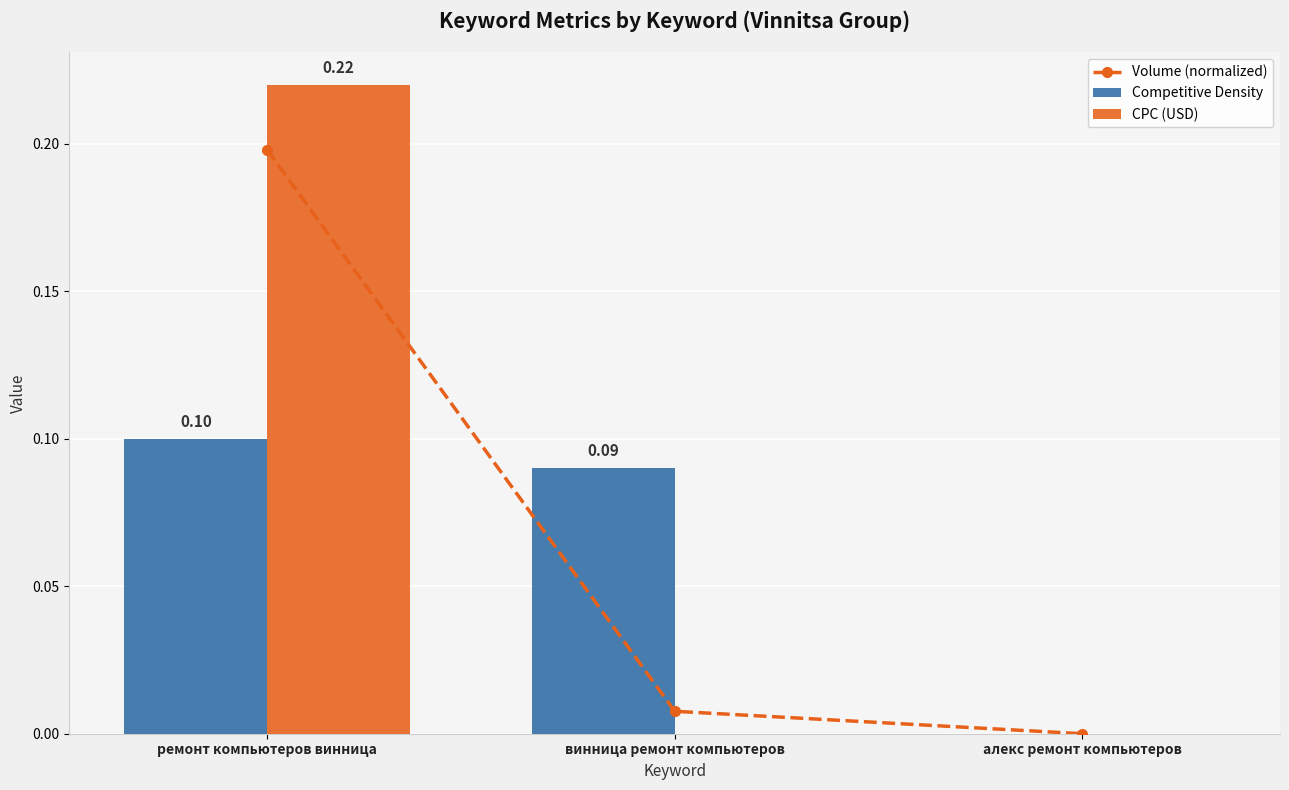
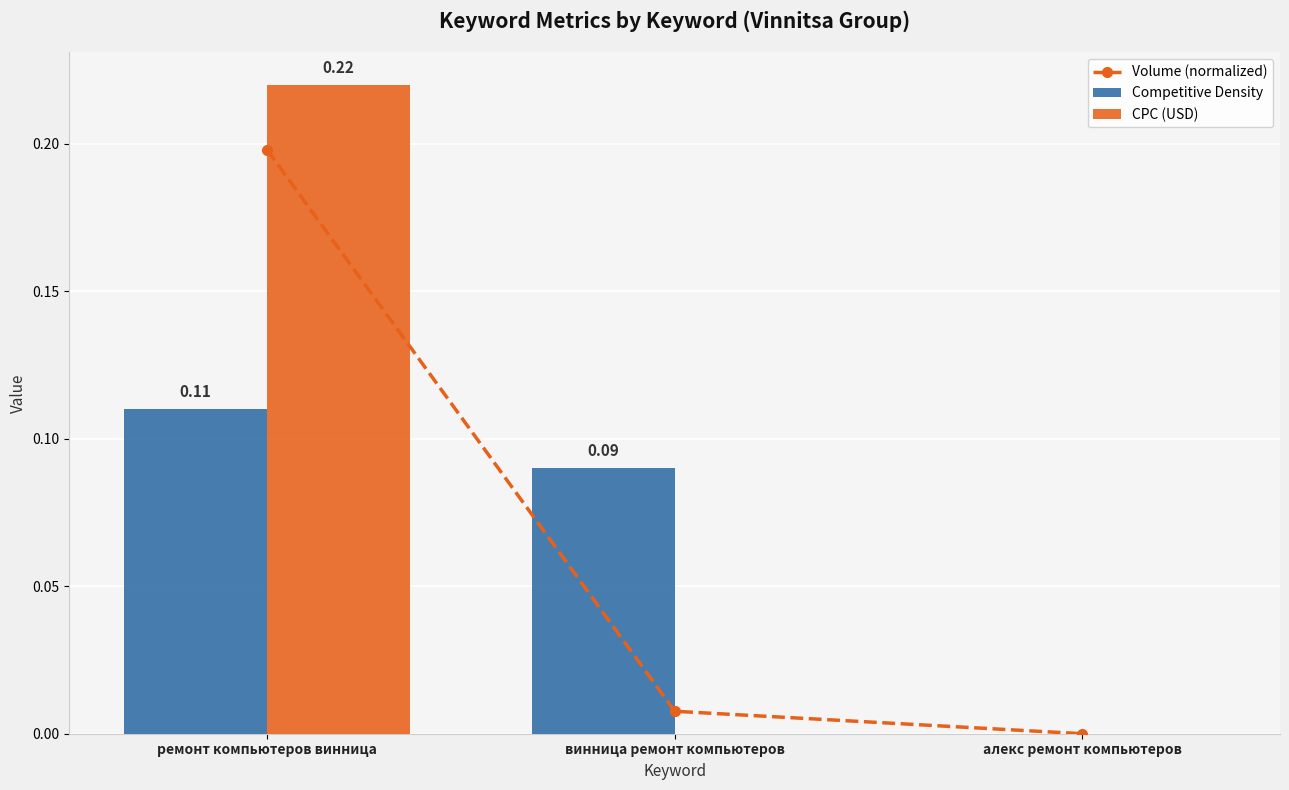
Competitive Density, ремонт компьютеров винница: 0.10 -> 0.11
